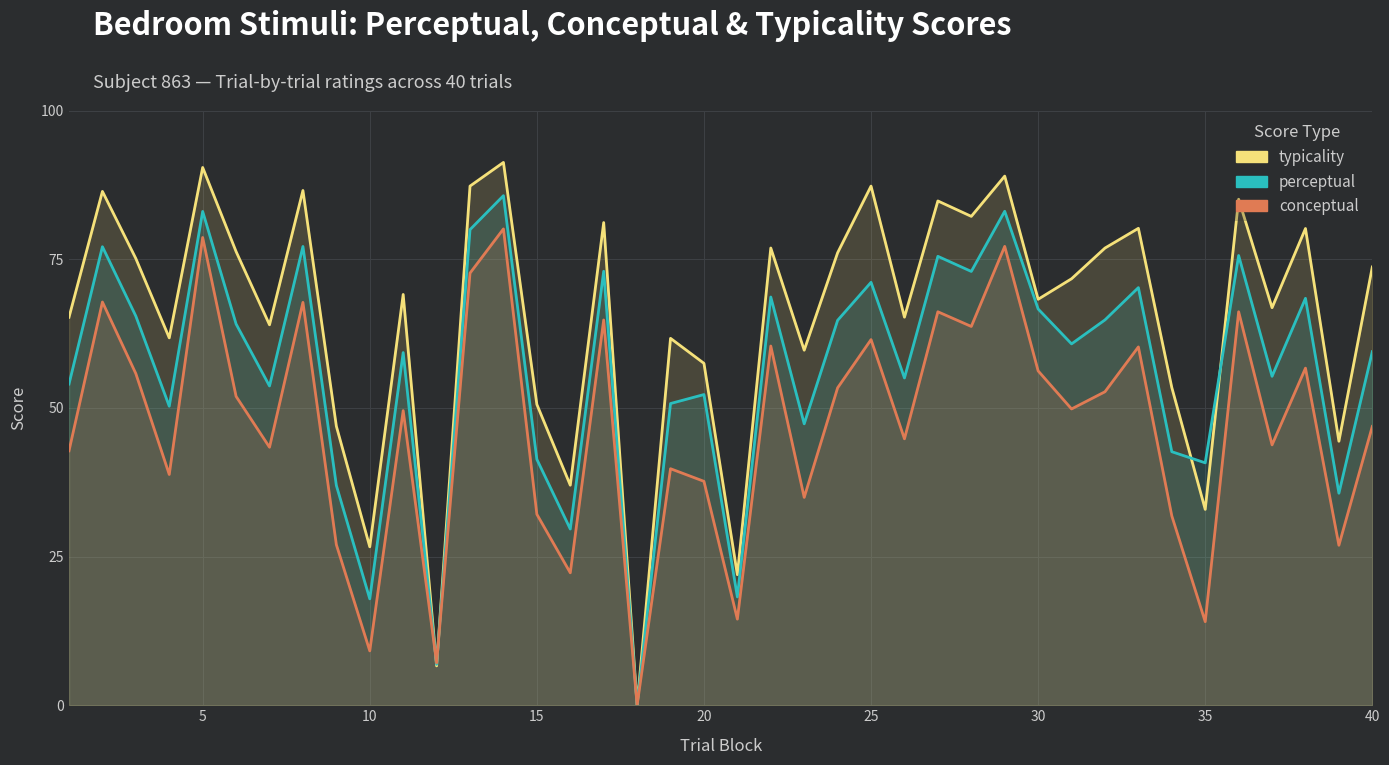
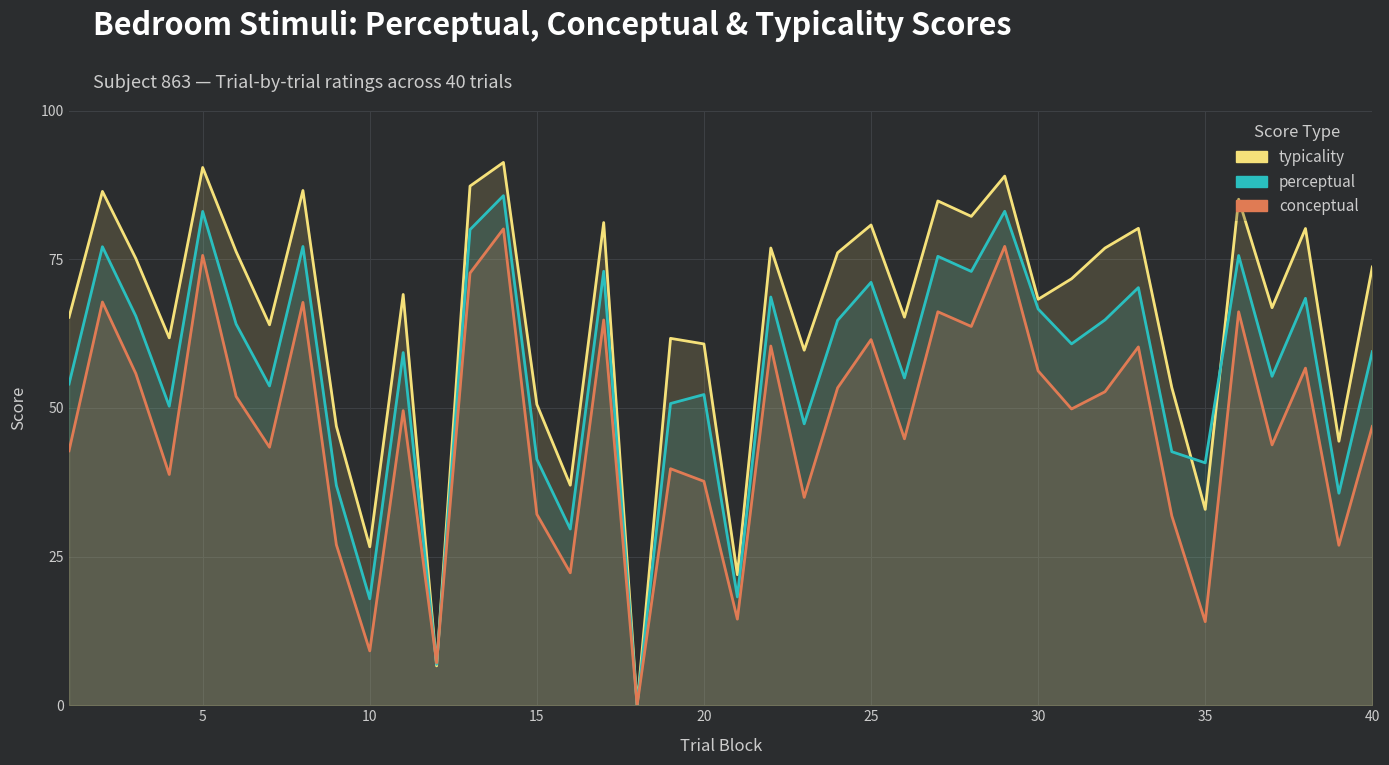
conceptual, 5: 79 -> 76
typicality, 20: 57 -> 61
typicality, 25: 87 -> 81
